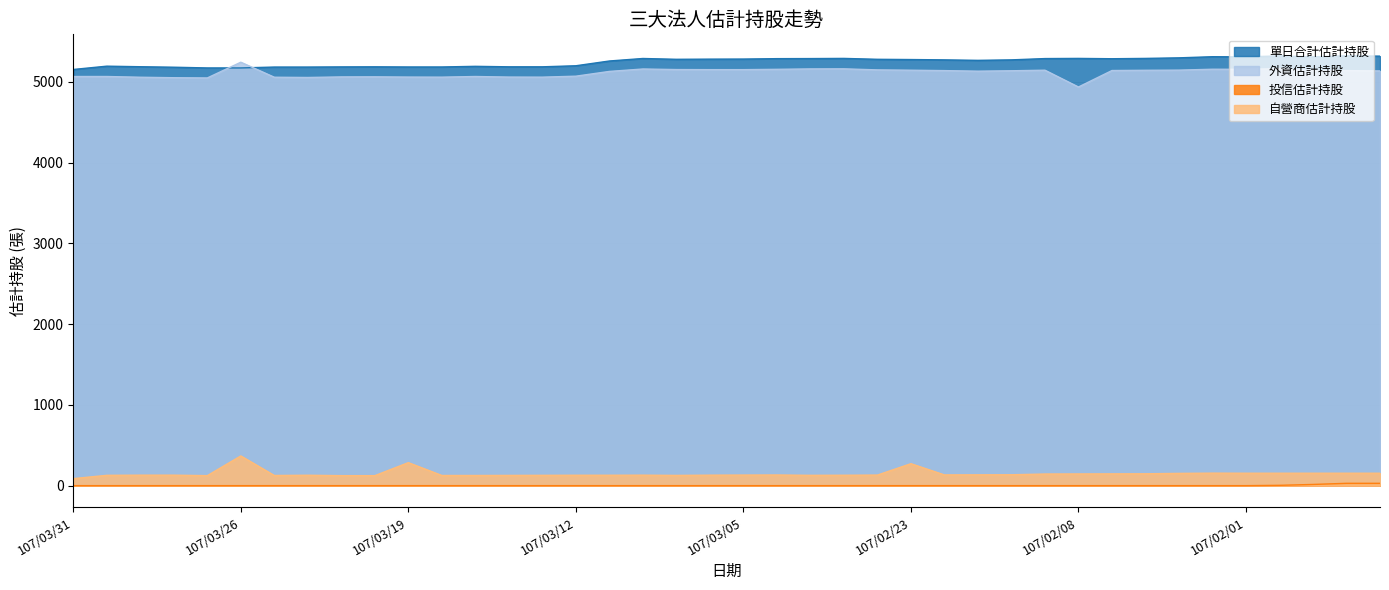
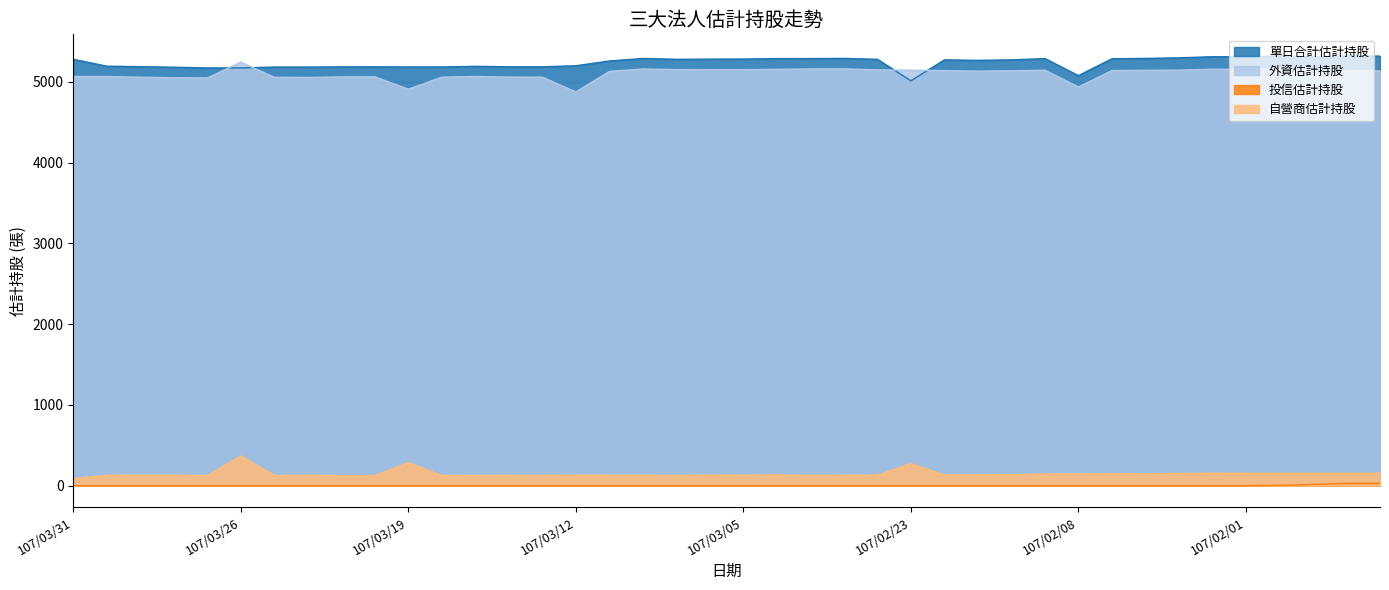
單日合計估計持股, 107/03/31: 5200 -> 5300
外資估計持股, 107/03/19: 5100 -> 4900
外資估計持股, 107/03/12: 5100 -> 4900
單日合計估計持股, 107/02/23: 5300 -> 5000
單日合計估計持股, 107/02/08: 5300 -> 5100
